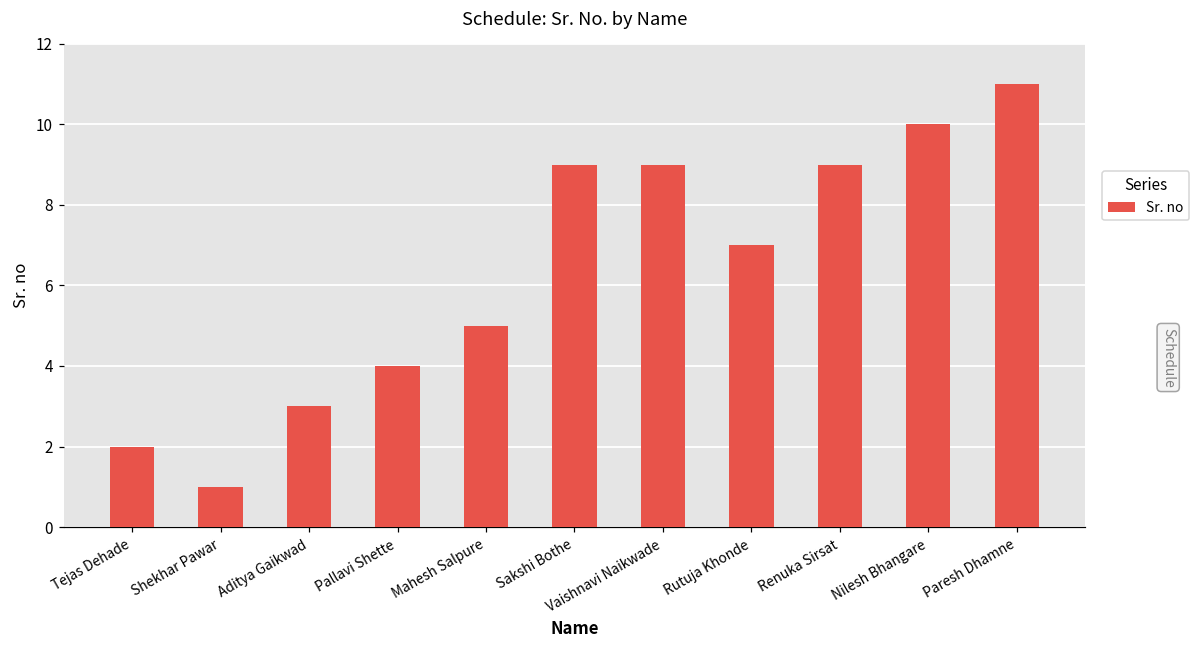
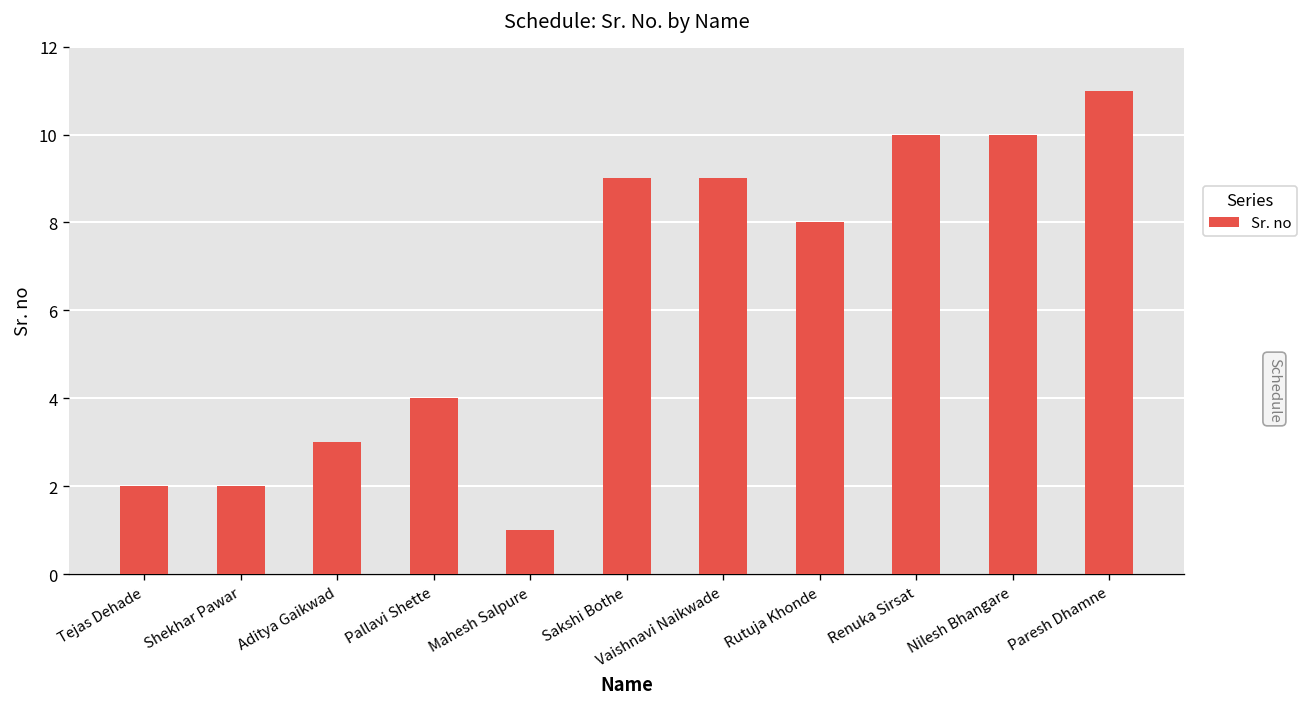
Shekhar Pawar: 1 -> 2
Mahesh Salpure: 5 -> 1
Rutuja Khonde: 7 -> 8
Renuka Sirsat: 9 -> 10
